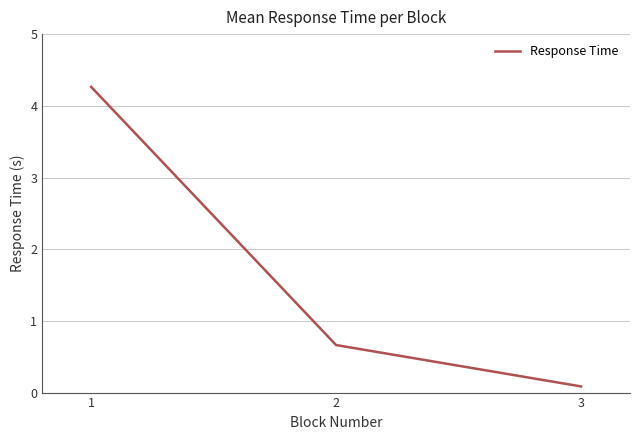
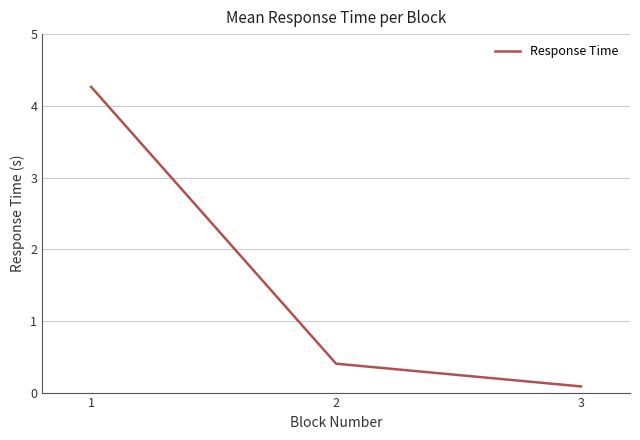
2: 0.7 -> 0.4
